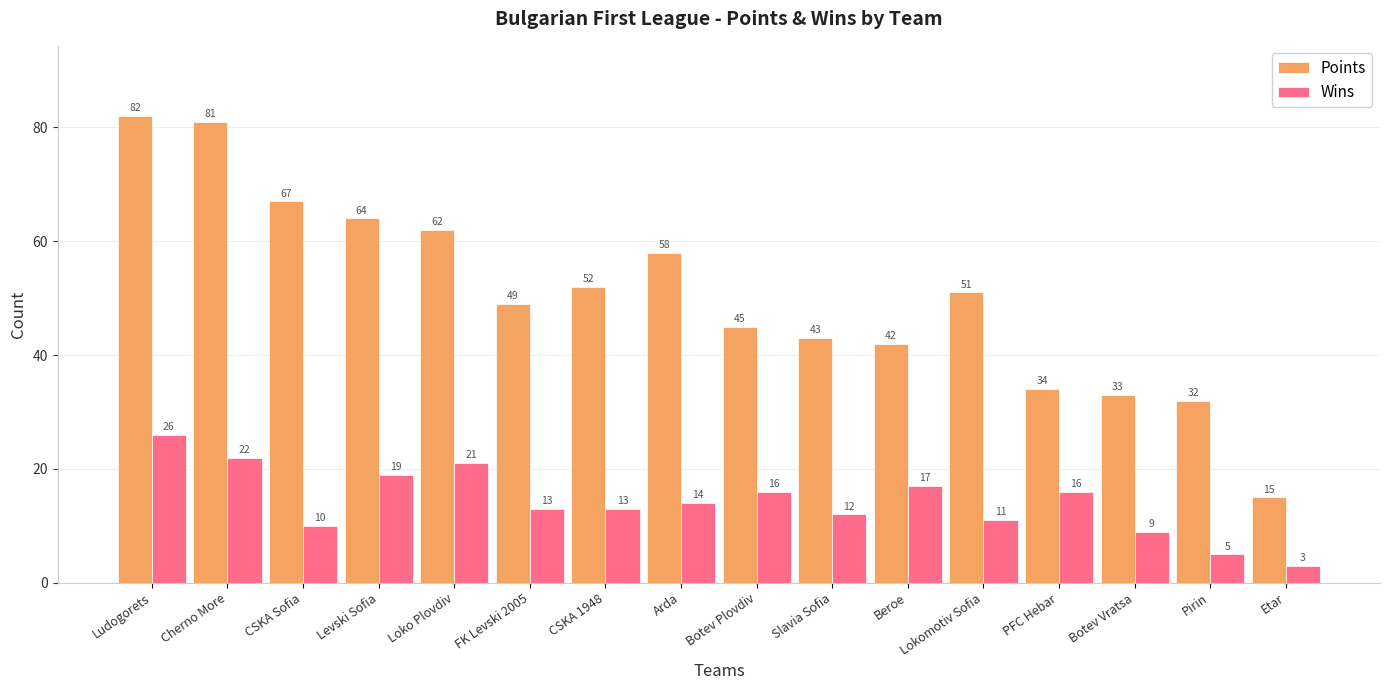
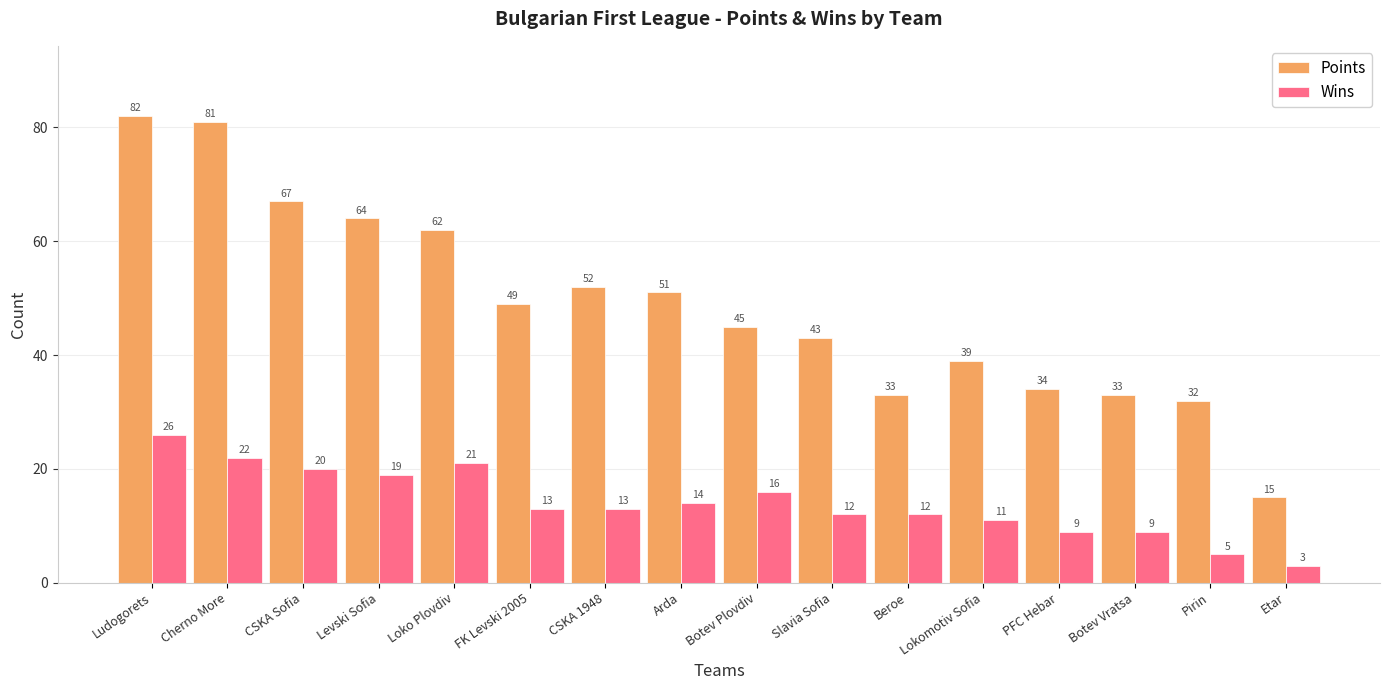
Wins, CSKA Sofia: 10 -> 20
Points, Arda: 58 -> 51
Points, Beroe: 42 -> 33
Wins, Beroe: 17 -> 12
Points, Lokomotiv Sofia: 51 -> 39
Wins, PFC Hebar: 16 -> 9
